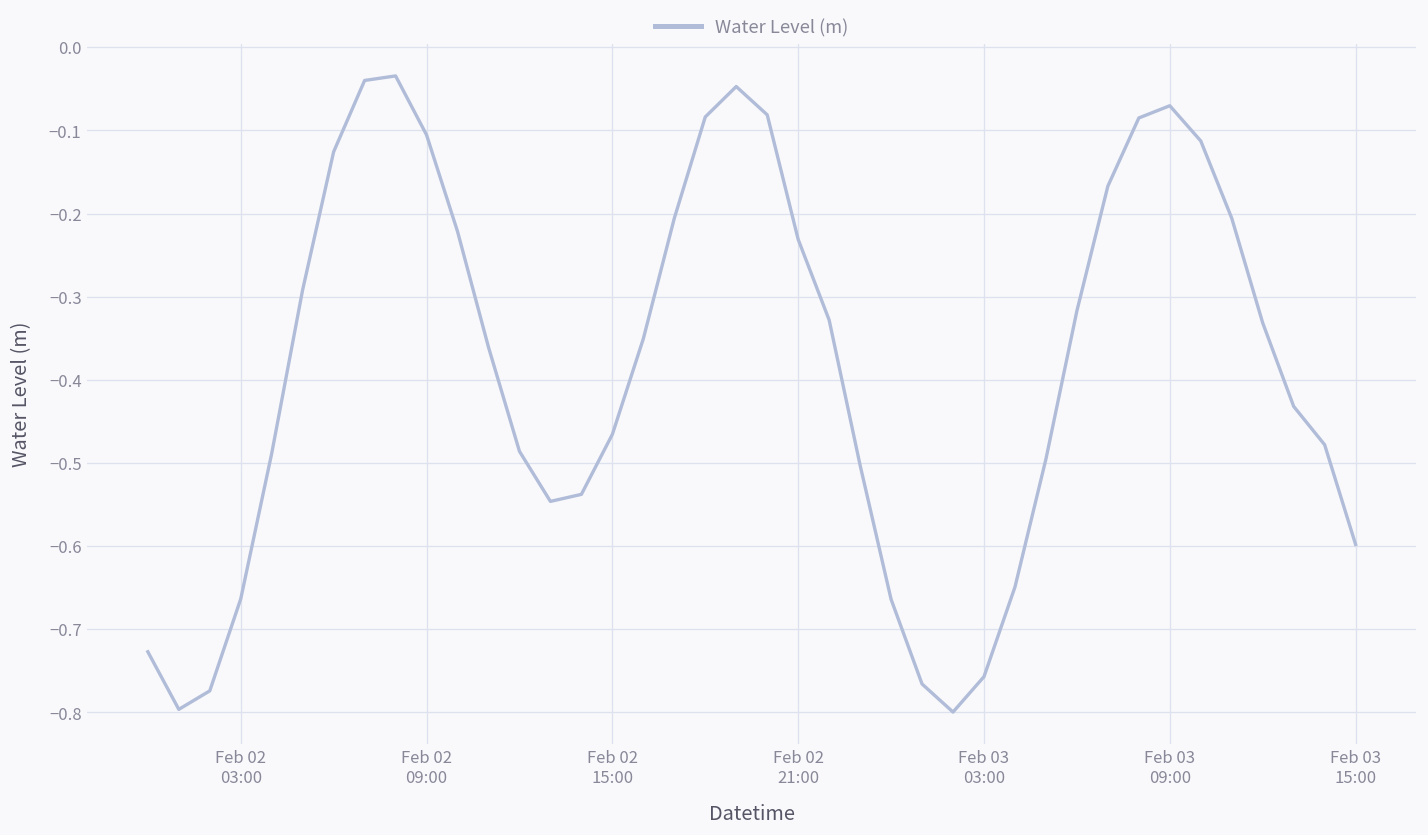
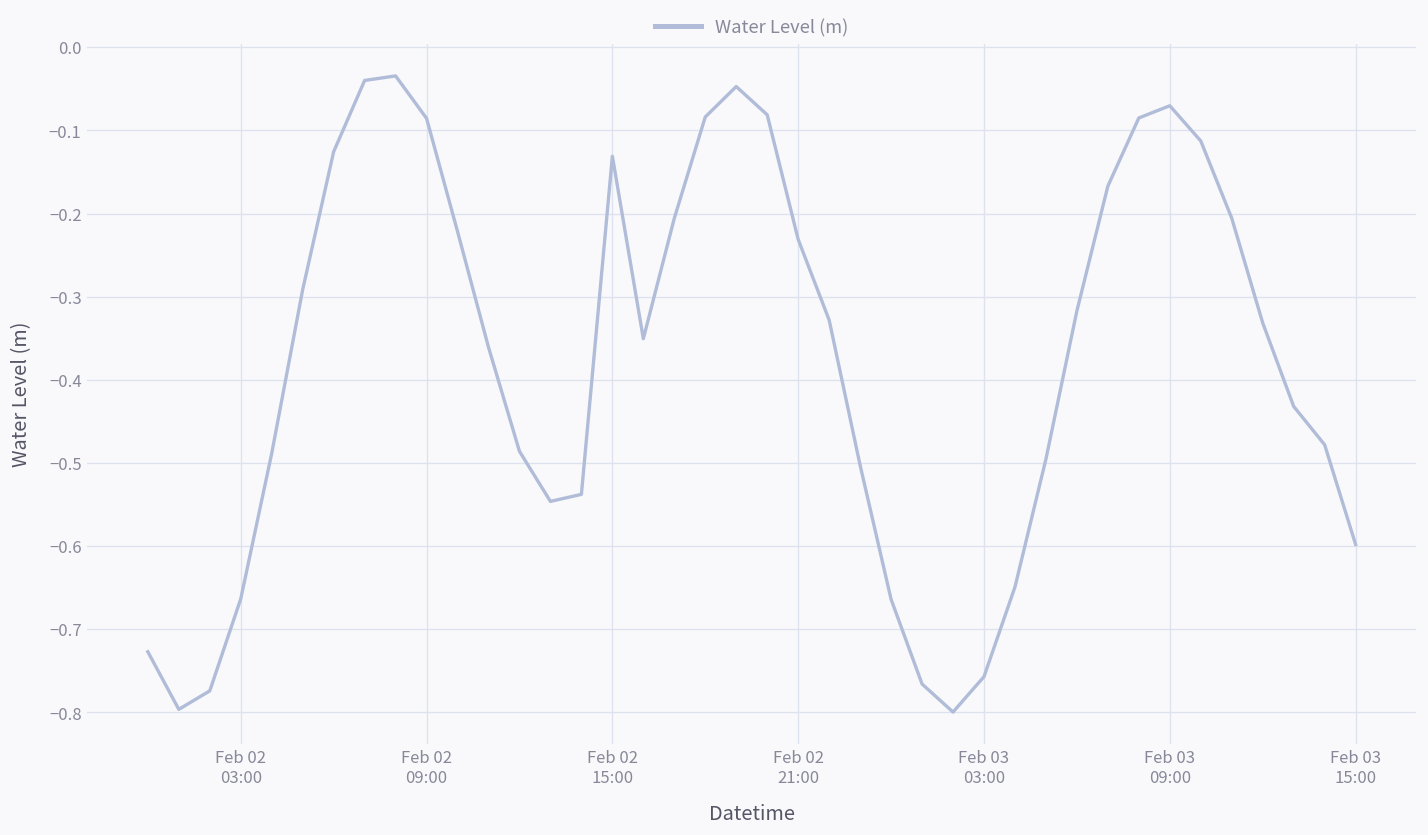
Feb 02 09:00: -0.11 -> -0.09
Feb 02 15:00: -0.47 -> -0.13
